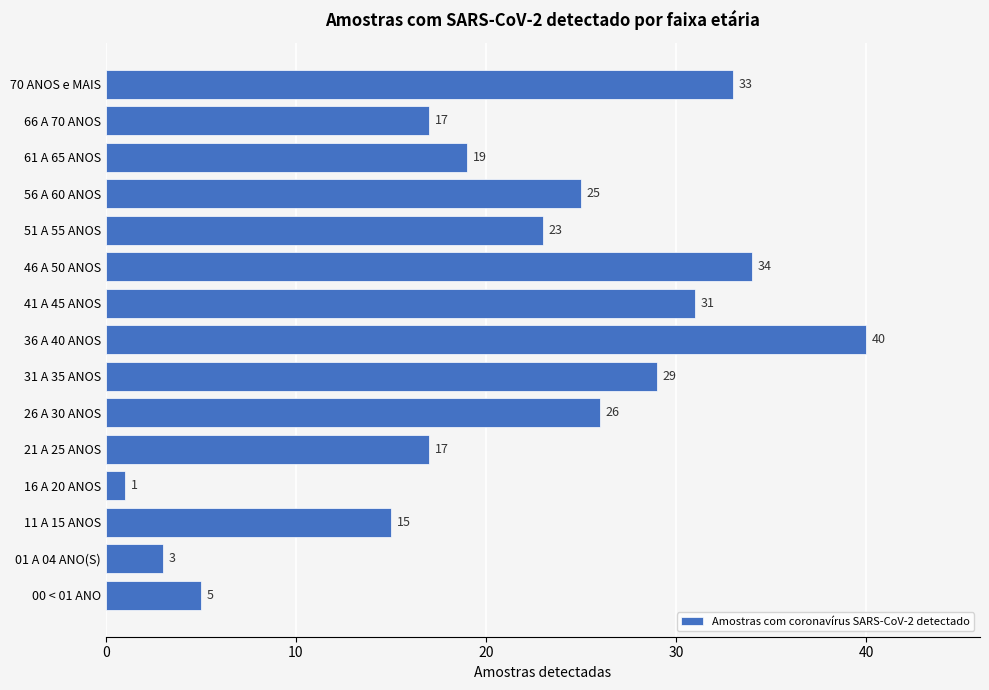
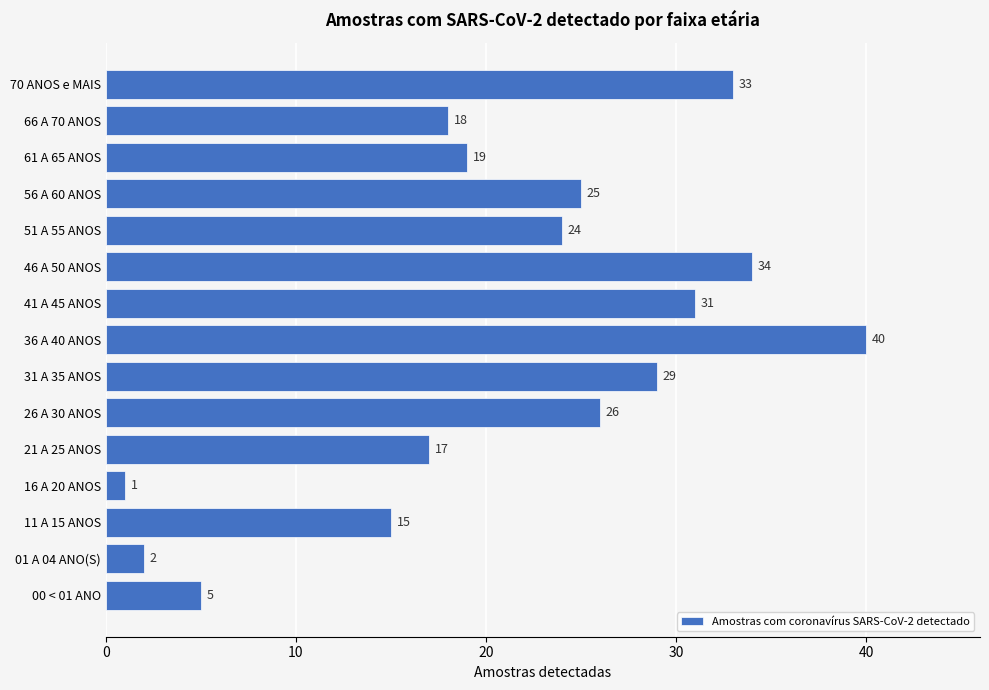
66 A 70 ANOS: 17 -> 18
51 A 55 ANOS: 23 -> 24
01 A 04 ANO(S): 3 -> 2
